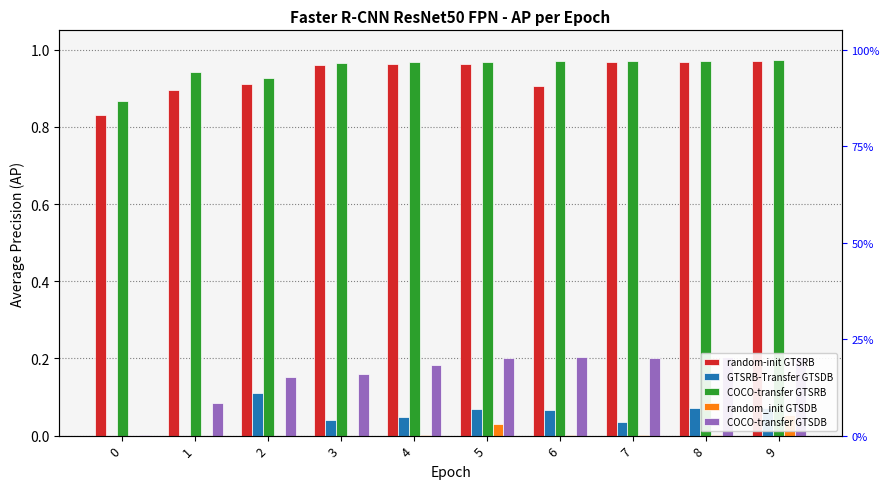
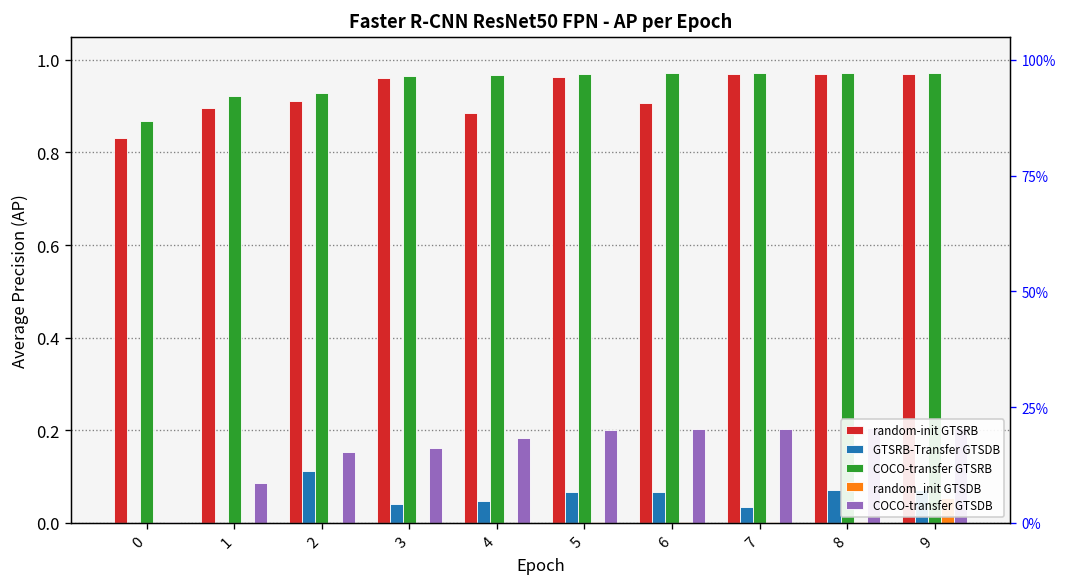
COCO-transfer GTSRB, 1: 0.94 -> 0.92
random-init GTSRB, 4: 0.96 -> 0.89
random_init GTSDB, 5: 0.03 -> 0.00
